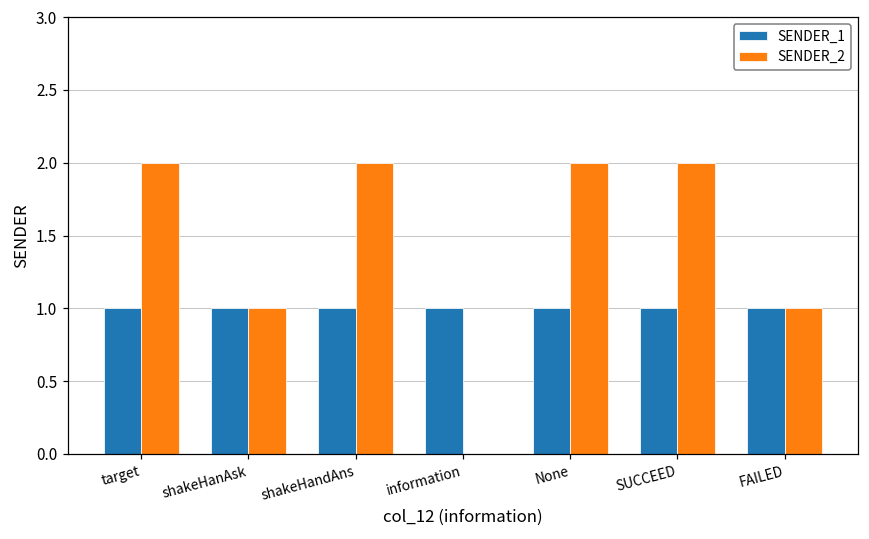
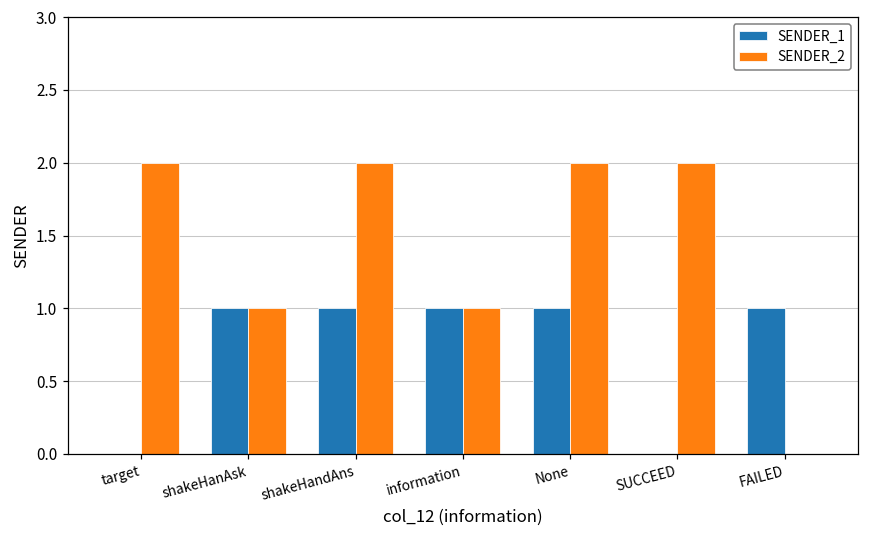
SENDER_1, target: 1 -> 0
SENDER_2, information: 0 -> 1
SENDER_1, SUCCEED: 1 -> 0
SENDER_2, FAILED: 1 -> 0
